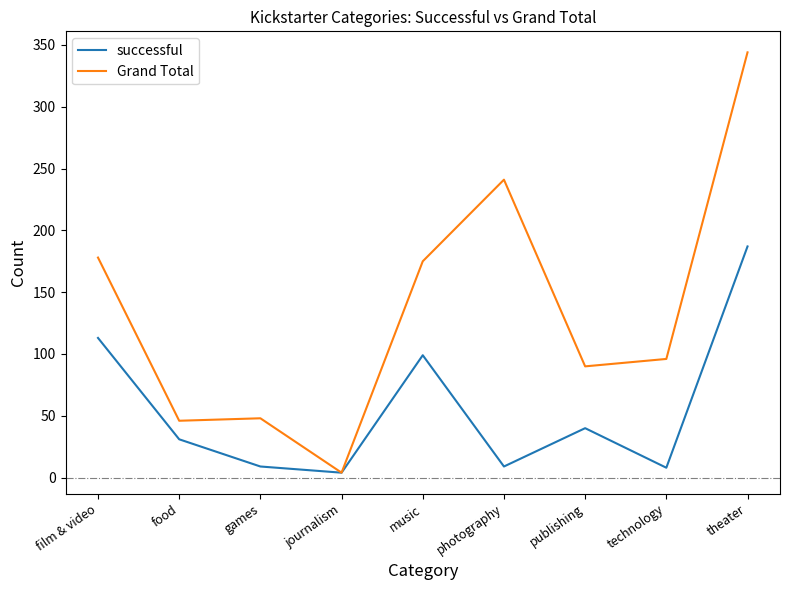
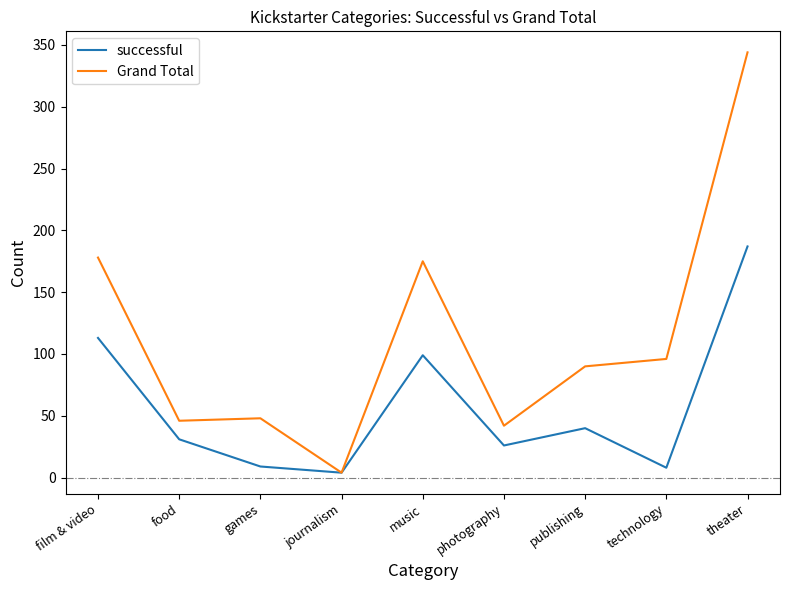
successful, photography: 9 -> 26
Grand Total, photography: 241 -> 42
